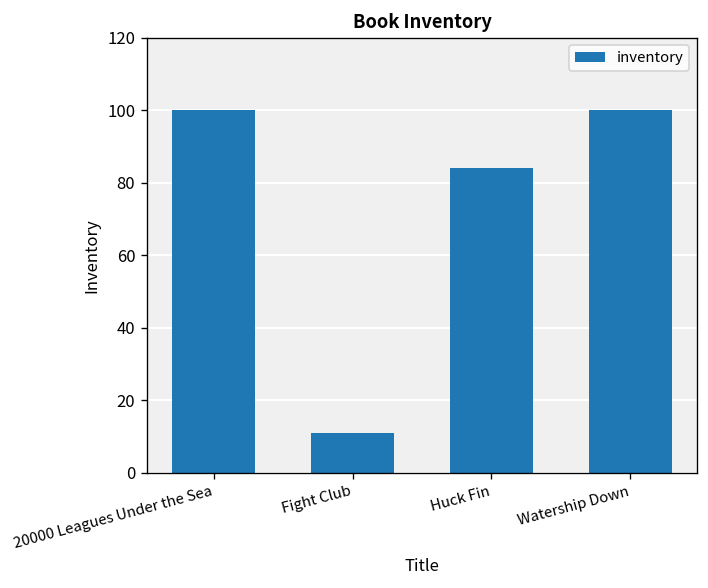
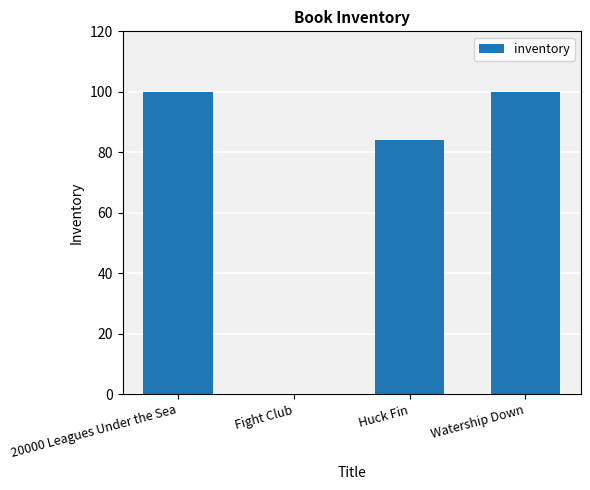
Fight Club: 11 -> 0
